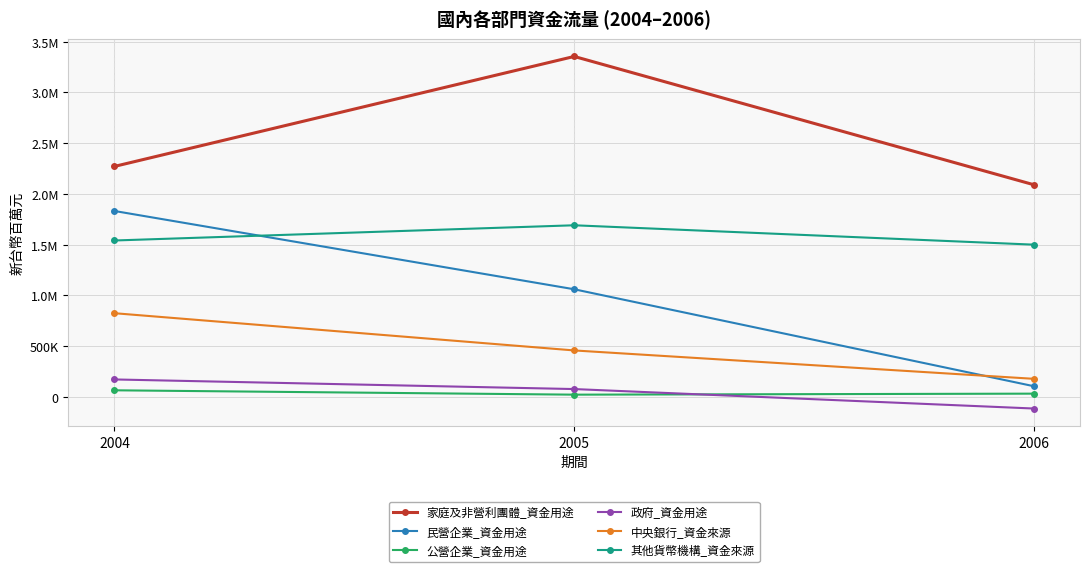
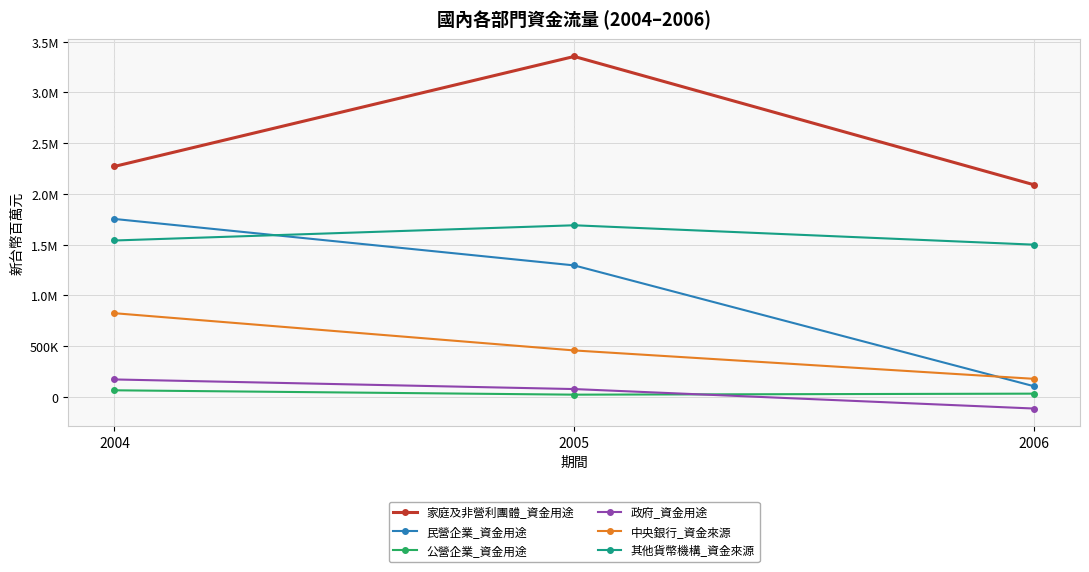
民營企業_資金用途, 2004: 1830000 -> 1750000
民營企業_資金用途, 2005: 1060000 -> 1300000
